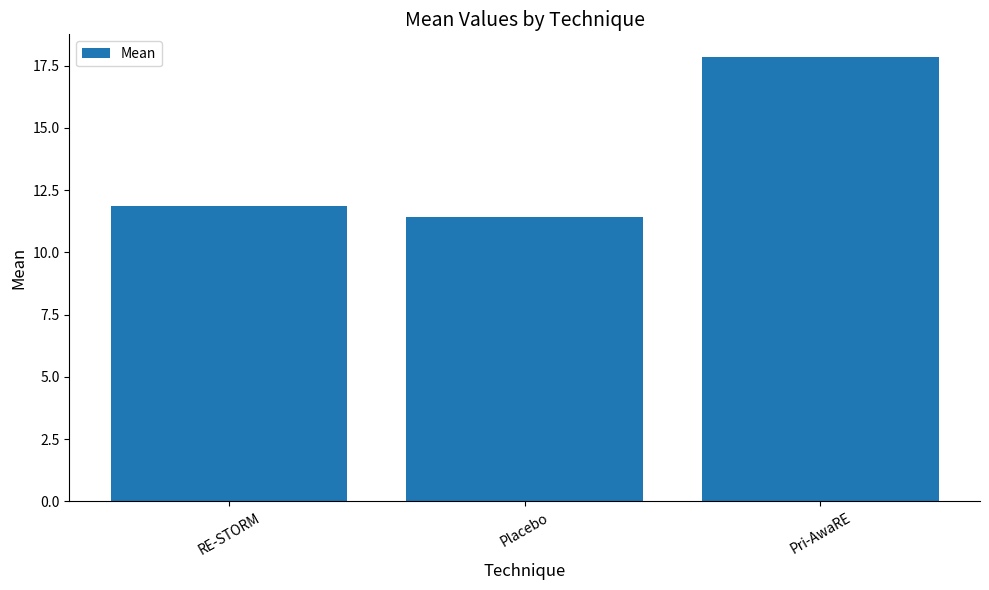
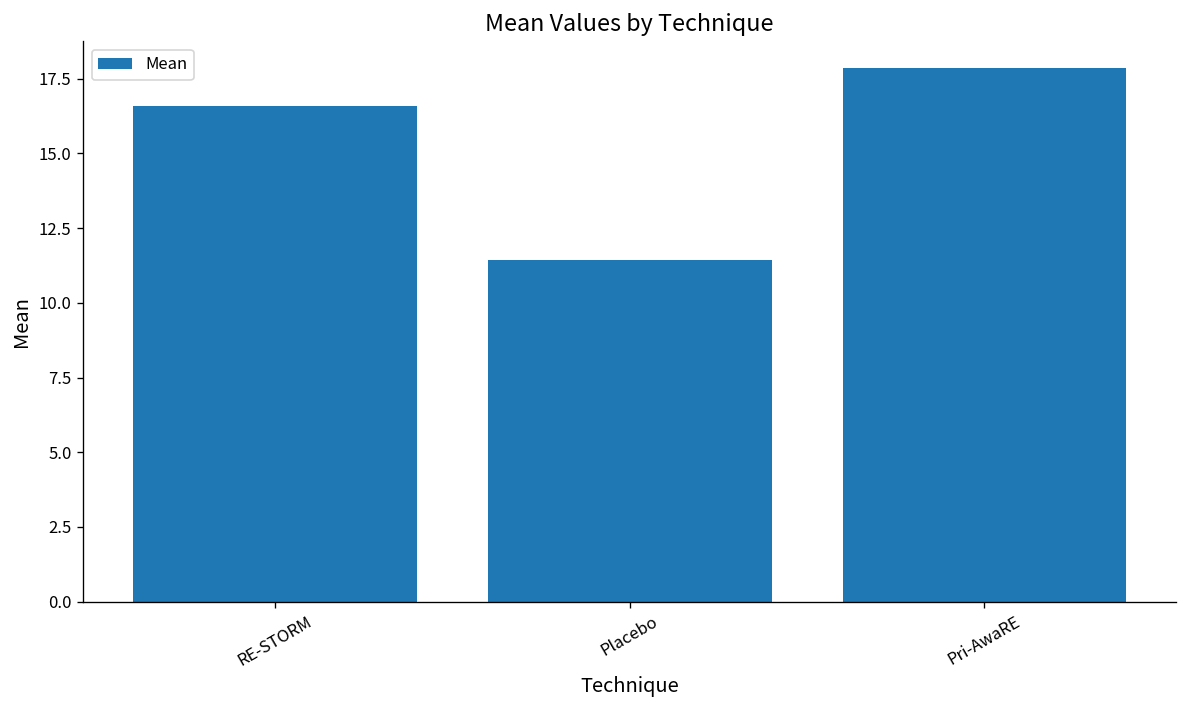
RE-STORM: 11.8 -> 16.6
